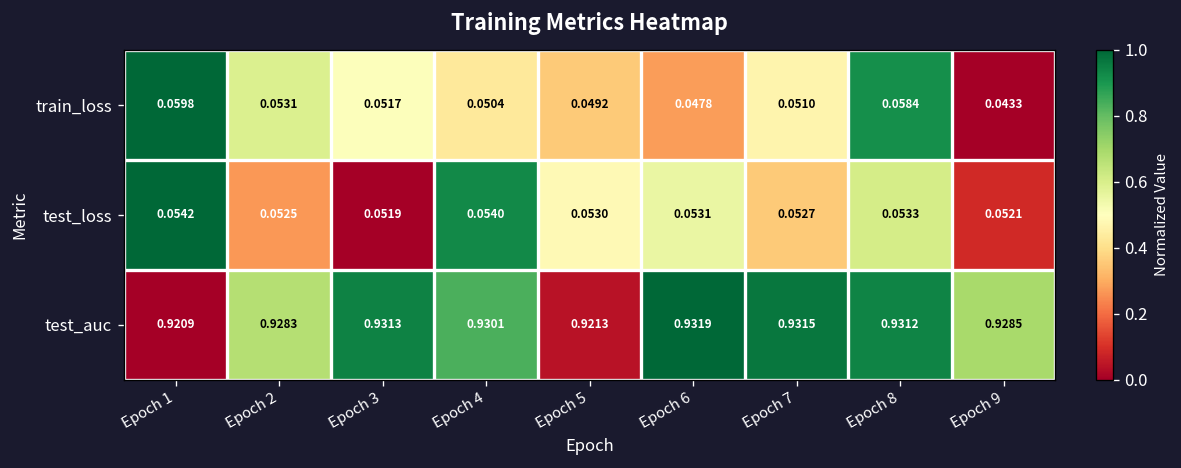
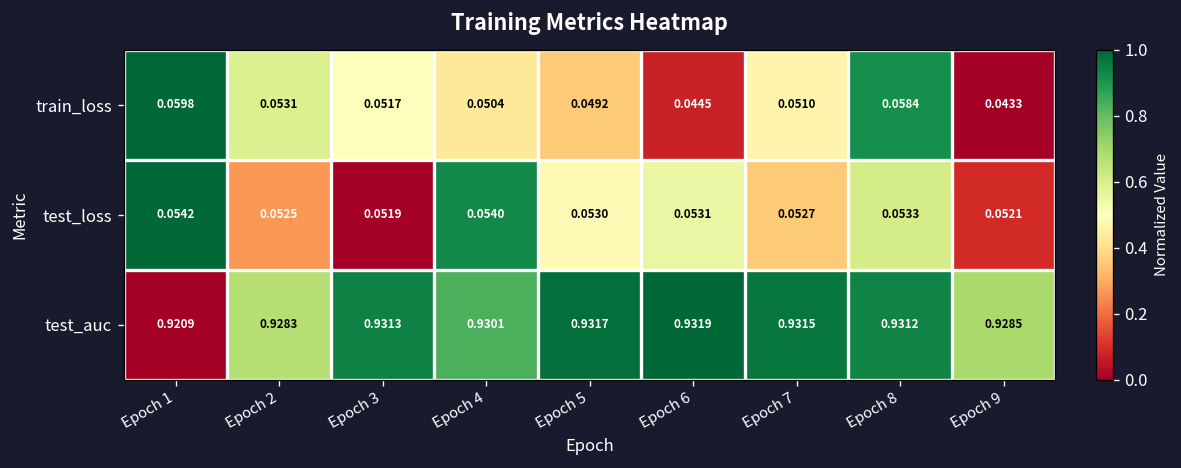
train_loss, Epoch 6: 0.0478 -> 0.0445
test_auc, Epoch 5: 0.9213 -> 0.9317
